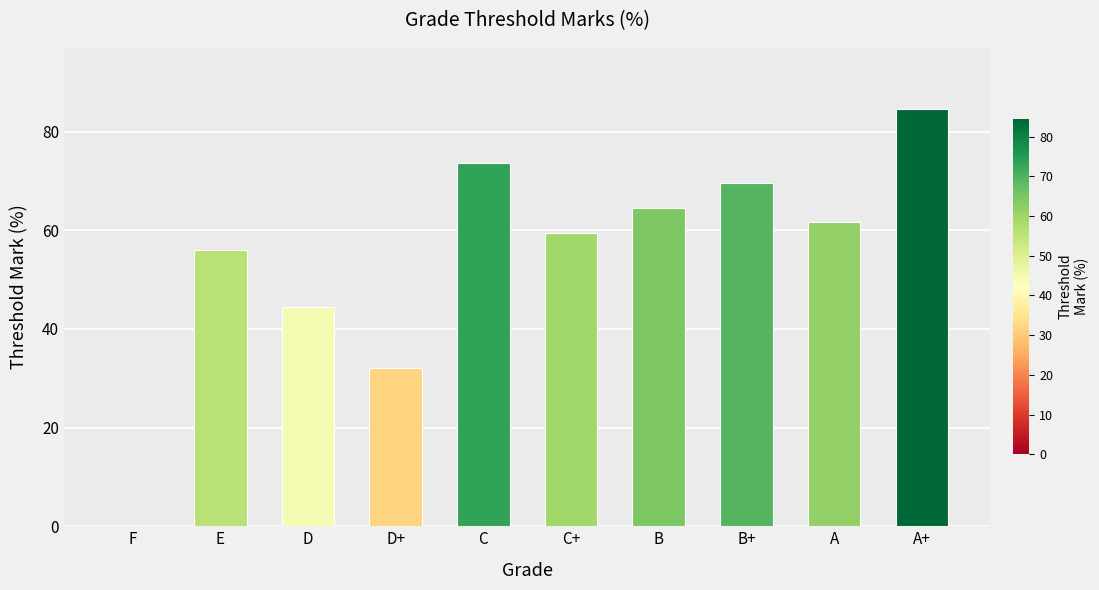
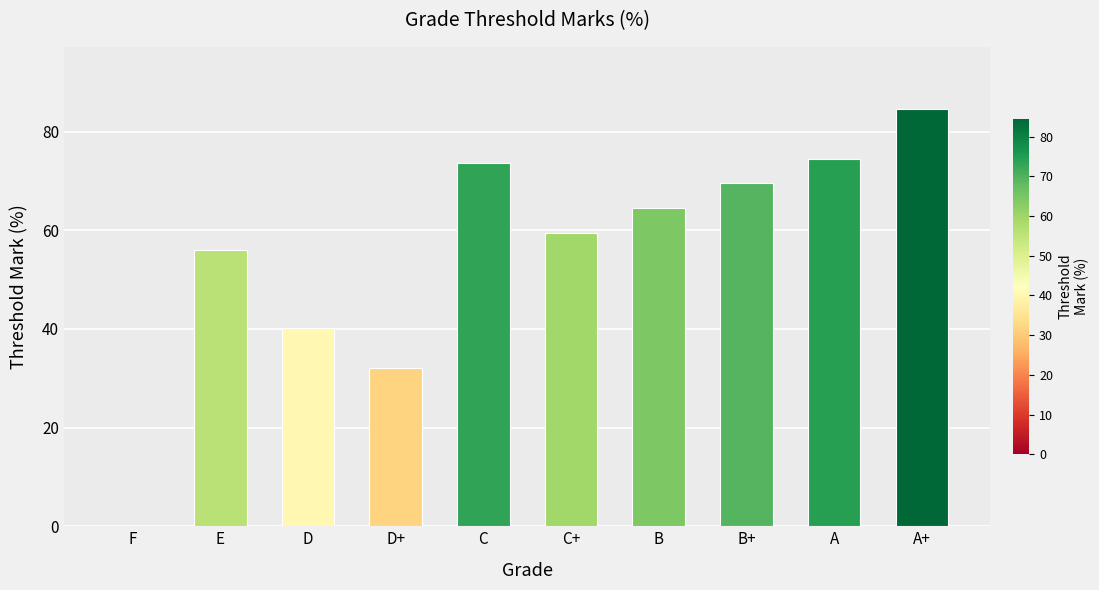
D: 45 -> 40
A: 62 -> 75
